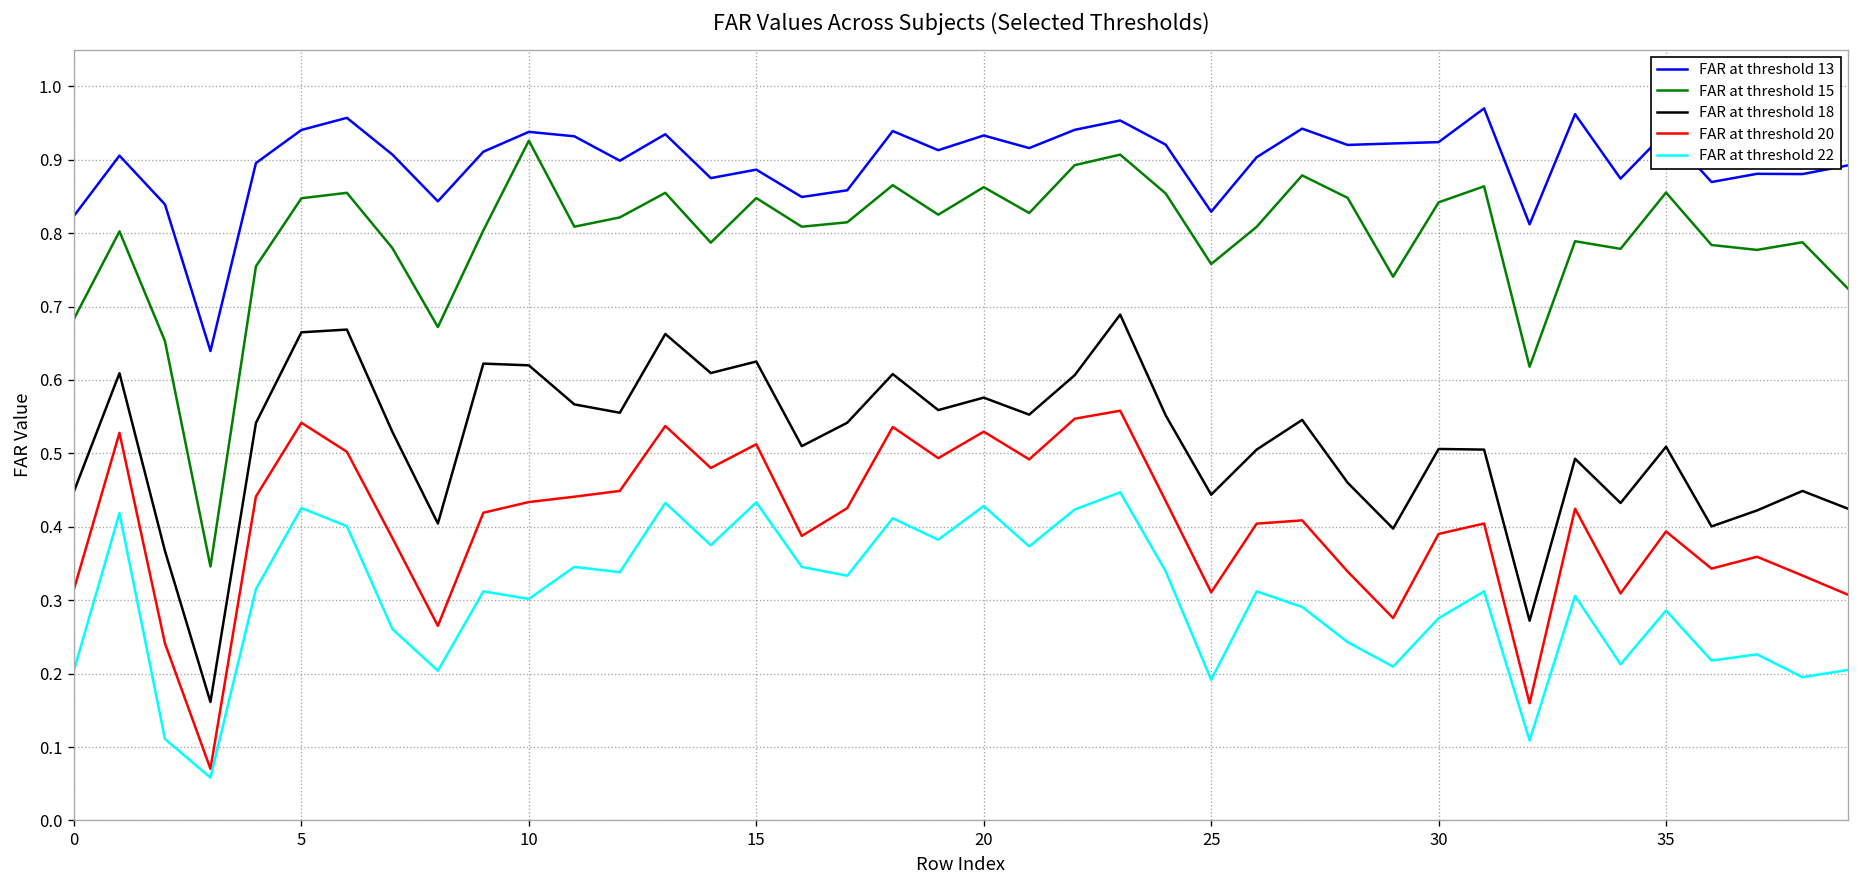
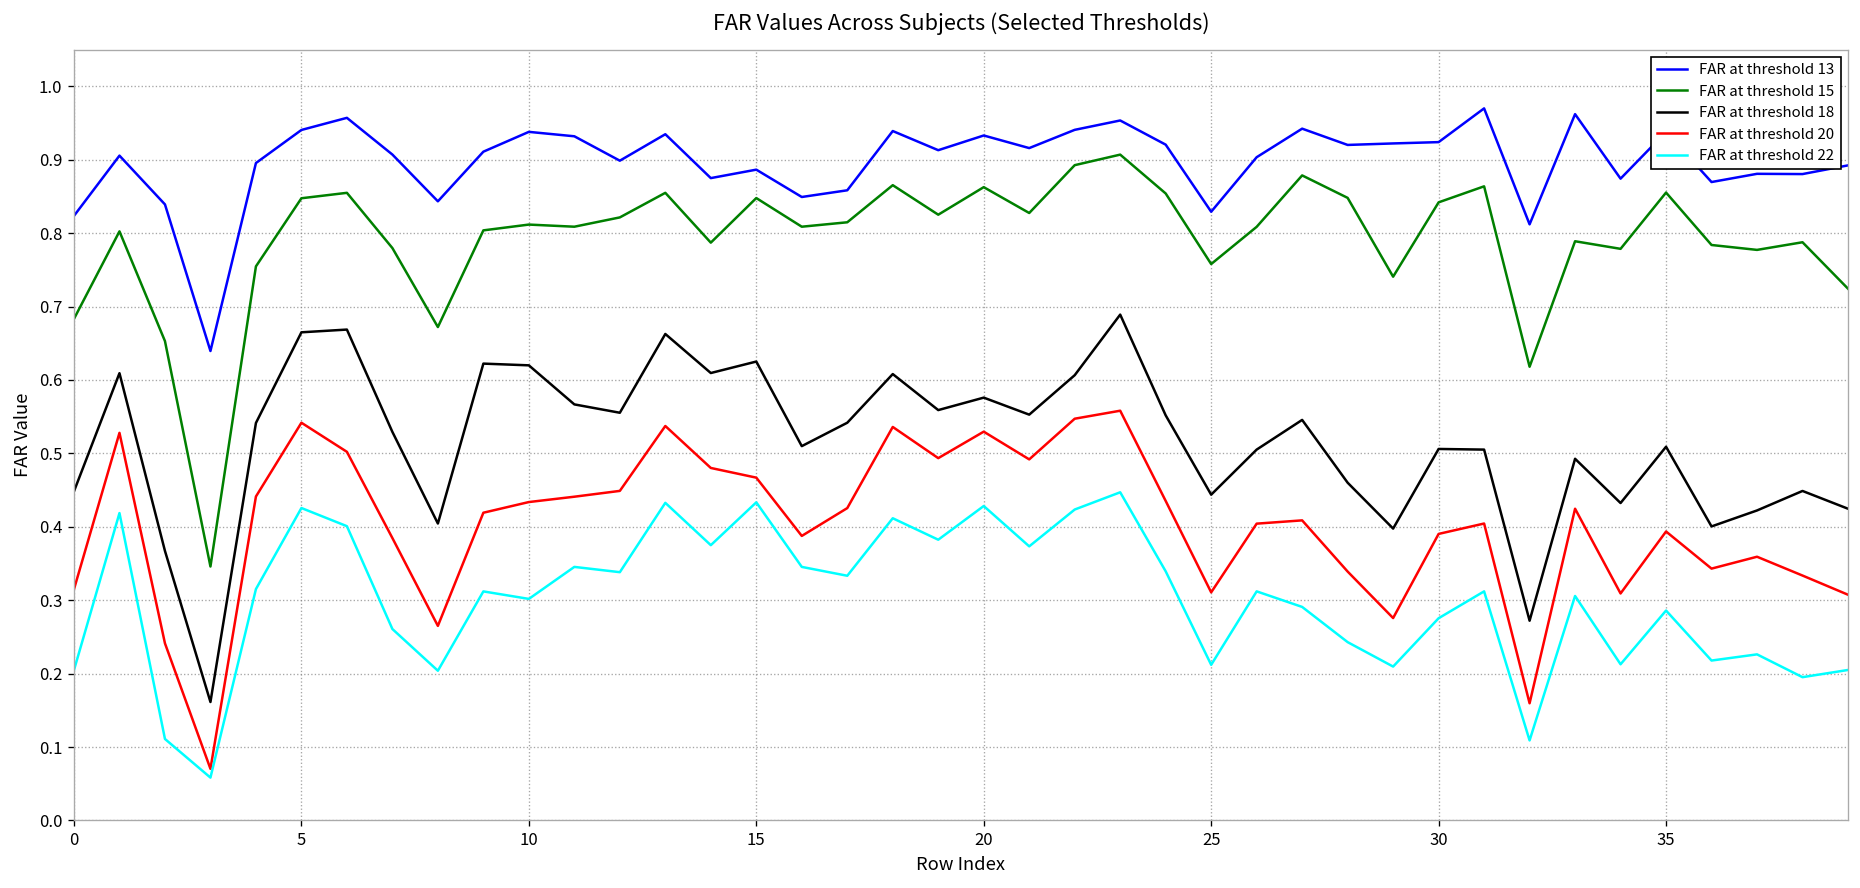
FAR at threshold 15, 10: 0.93 -> 0.81
FAR at threshold 20, 15: 0.51 -> 0.47
FAR at threshold 22, 25: 0.19 -> 0.21
